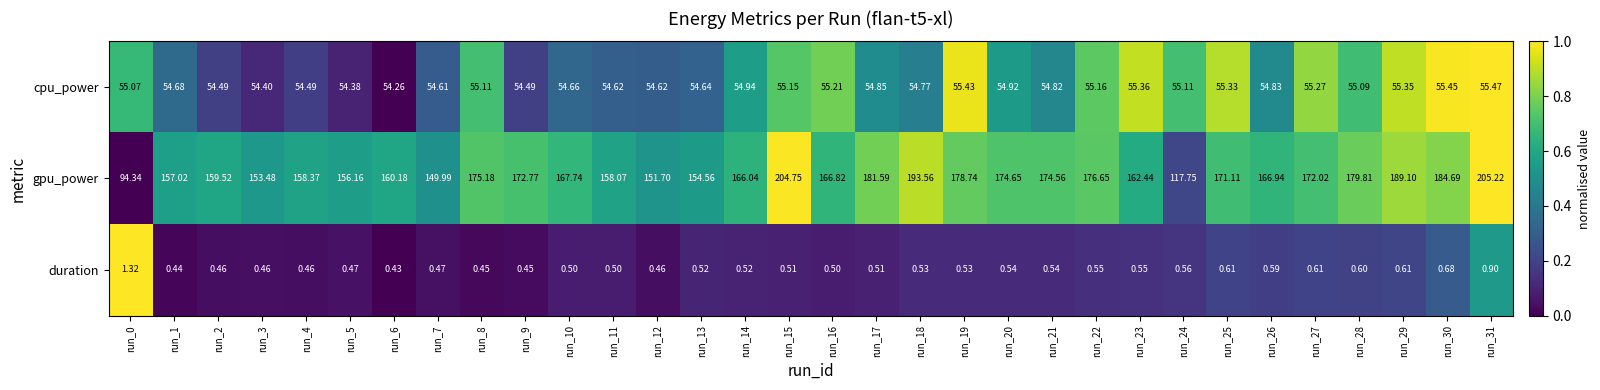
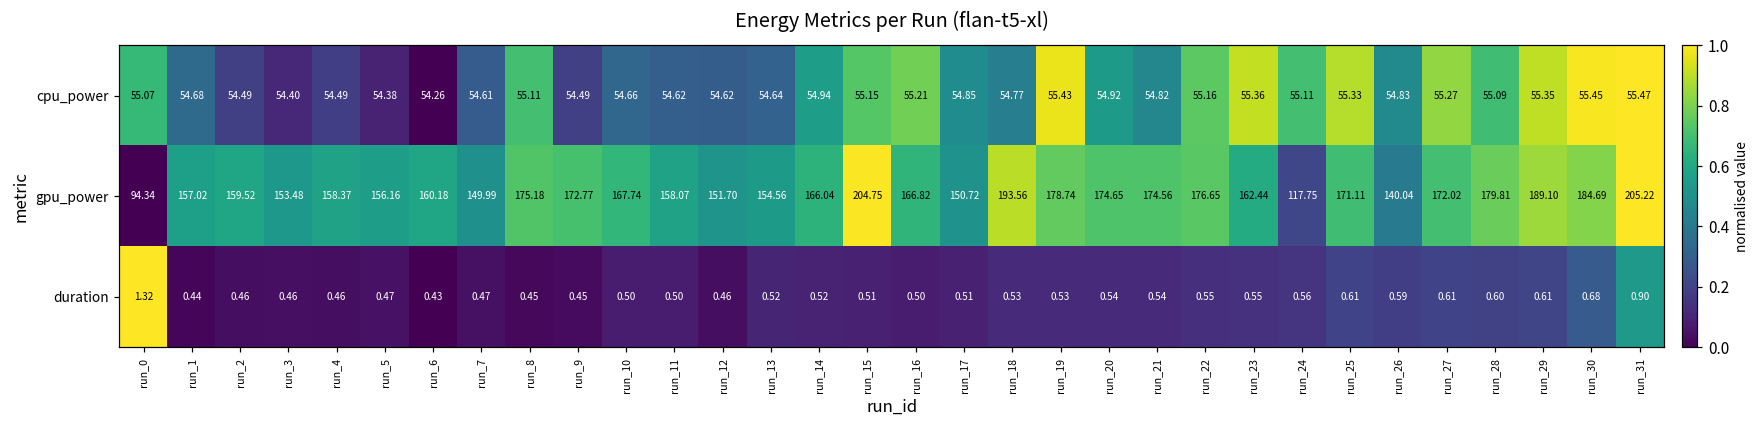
gpu_power, run_17: 181.59 -> 150.72
gpu_power, run_26: 166.94 -> 140.04
